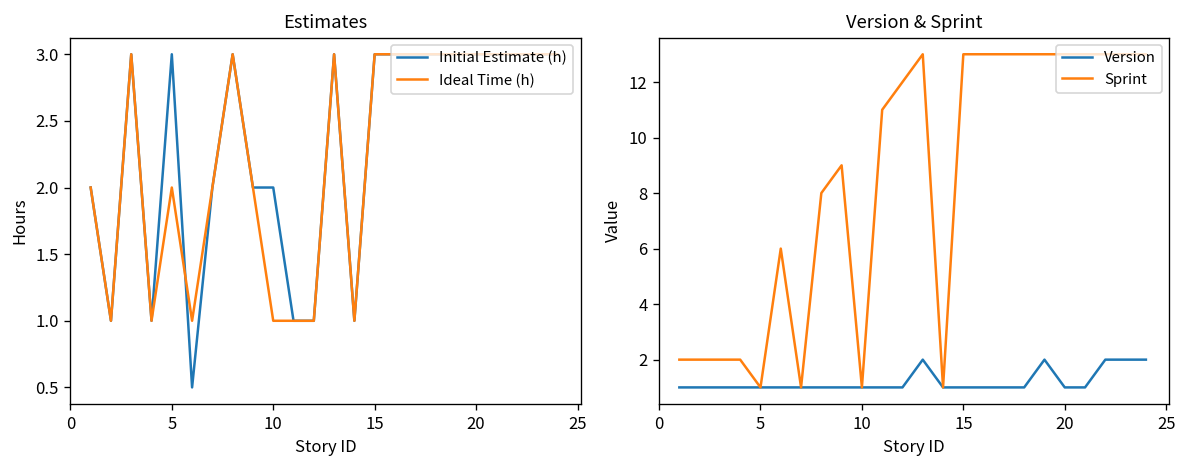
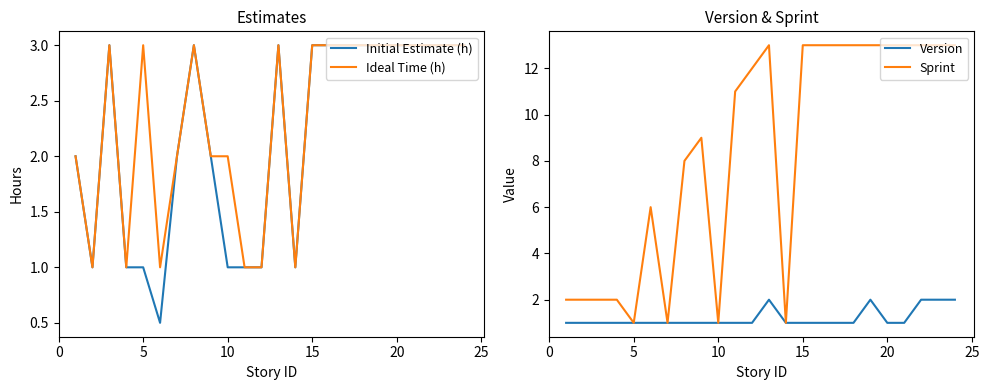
Estimates, Initial Estimate (h), 5: 3 -> 1
Estimates, Ideal Time (h), 5: 2 -> 3
Estimates, Initial Estimate (h), 10: 2 -> 1
Estimates, Ideal Time (h), 10: 1 -> 2
